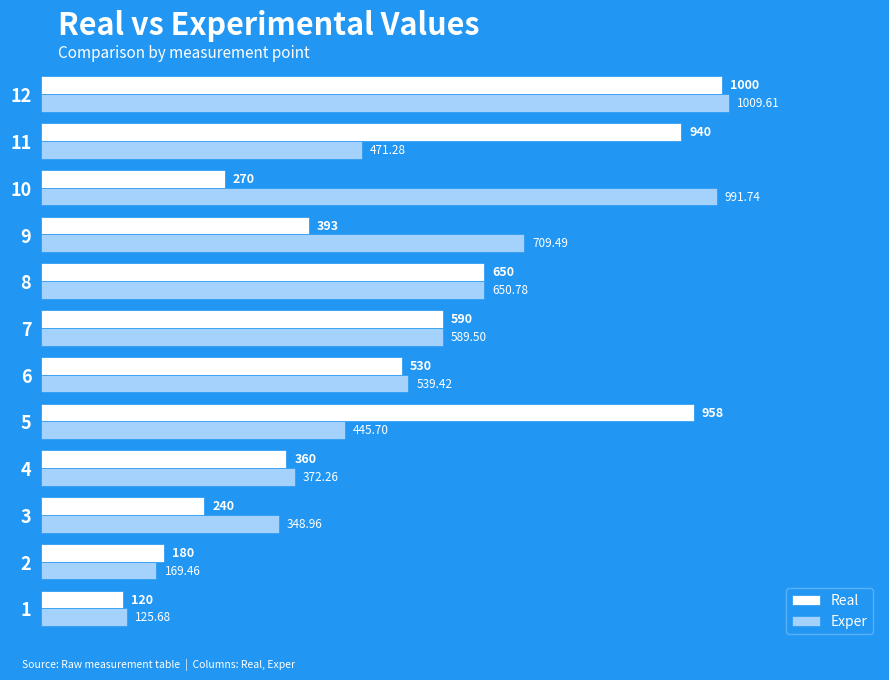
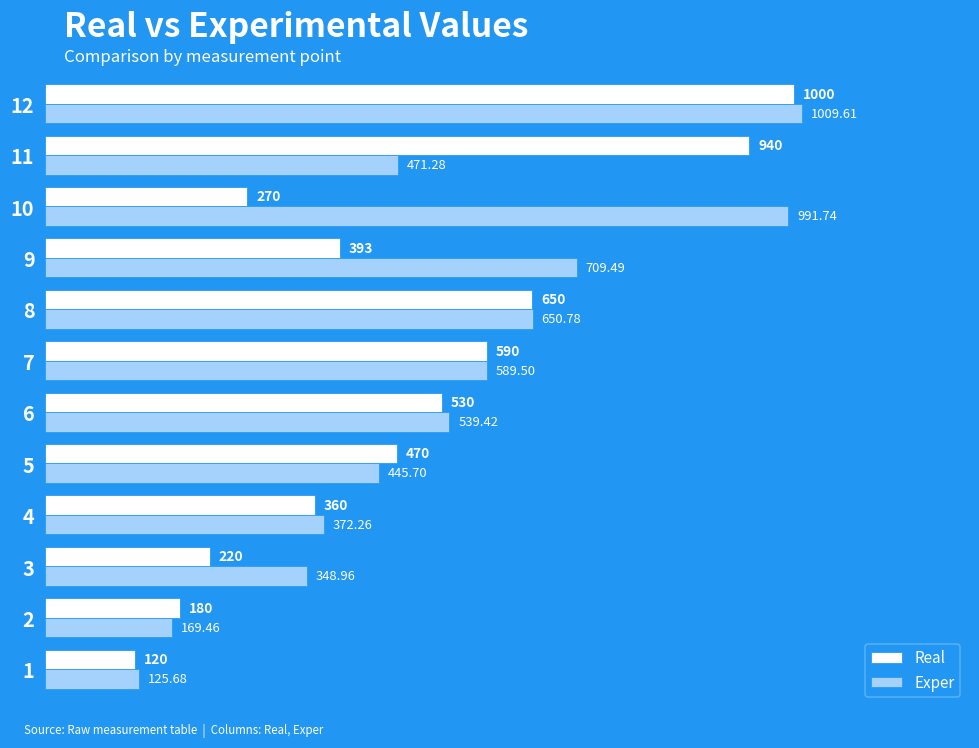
Real, 5: 958 -> 470
Real, 3: 240 -> 220
